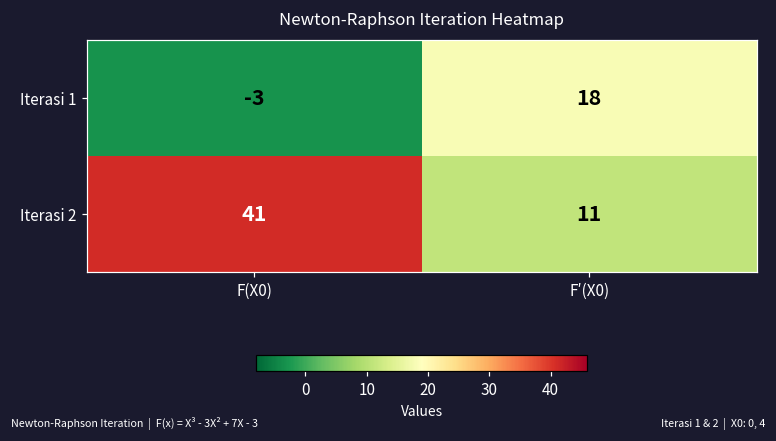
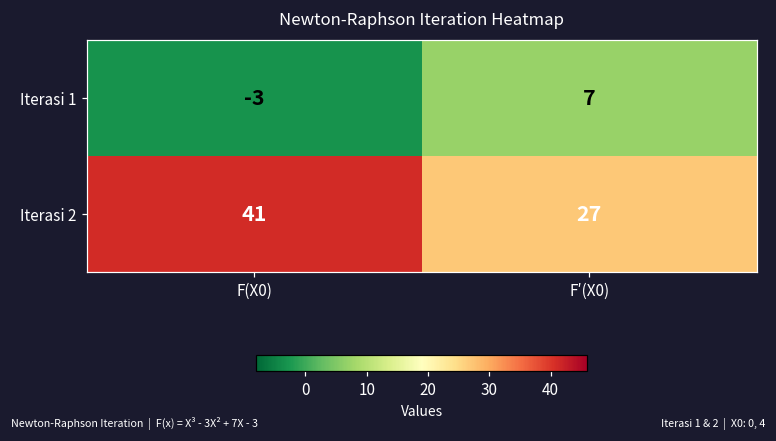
Iterasi 1, F′(X0): 18 -> 7
Iterasi 2, F′(X0): 11 -> 27
